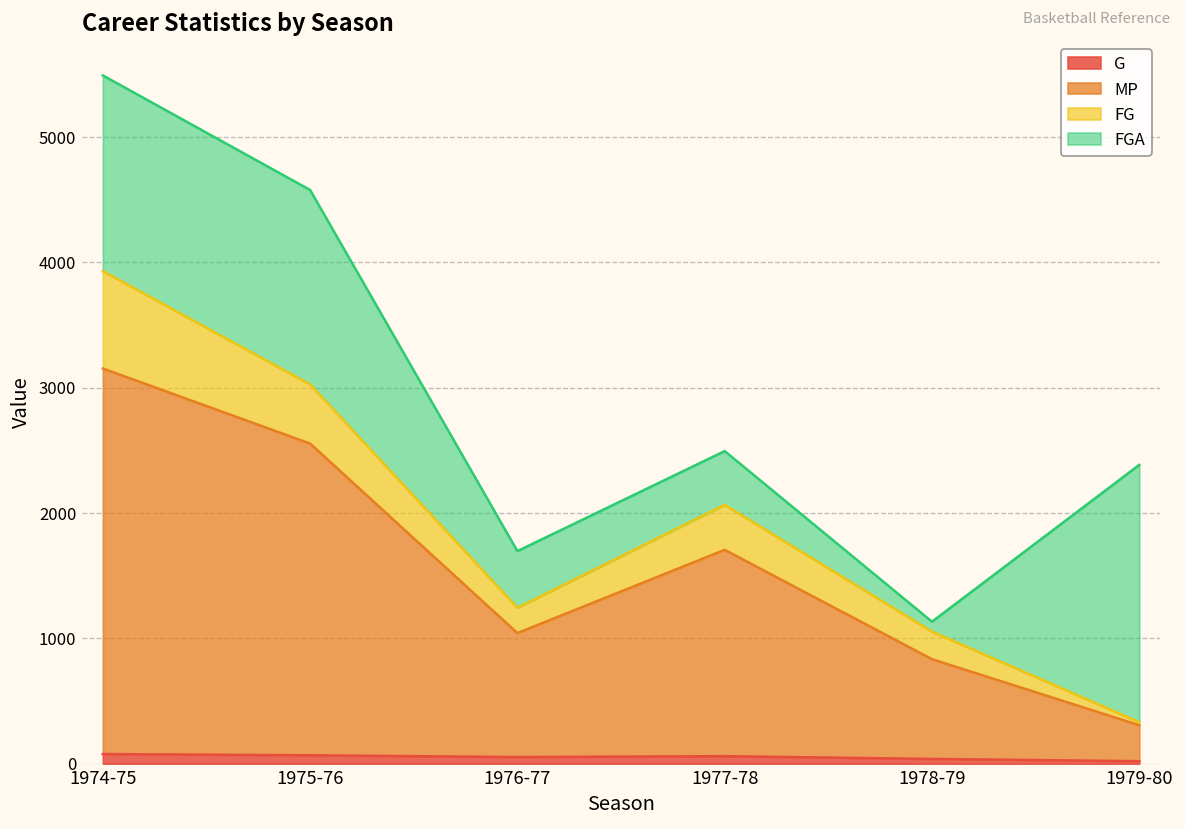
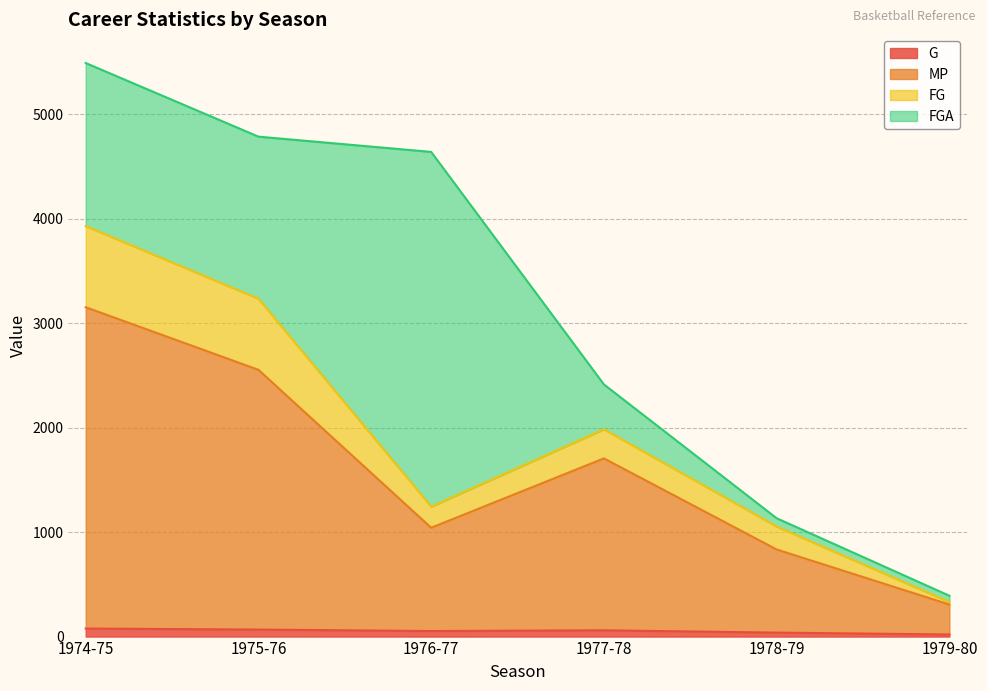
FG, 1975-76: 470 -> 680
FGA, 1976-77: 450 -> 3400
FG, 1977-78: 360 -> 280
FGA, 1979-80: 2050 -> 60
